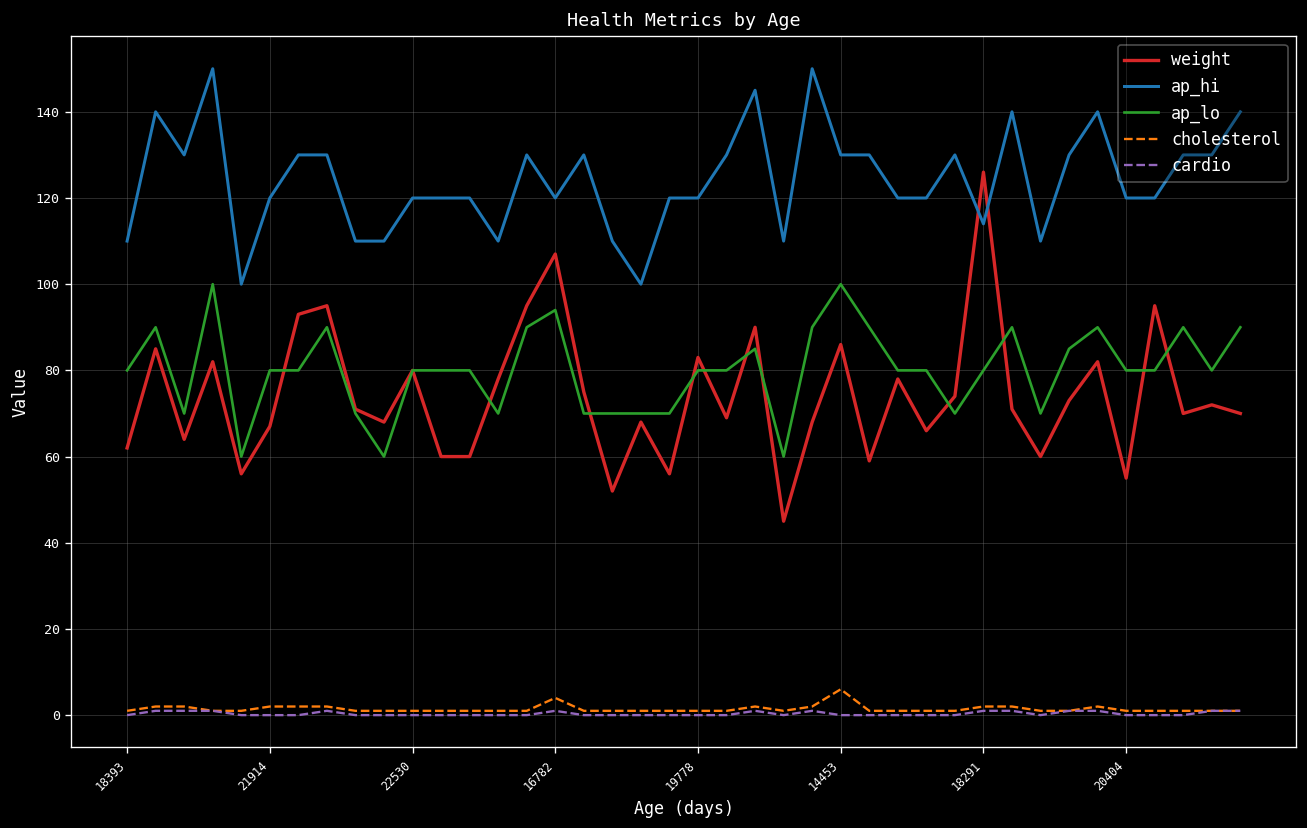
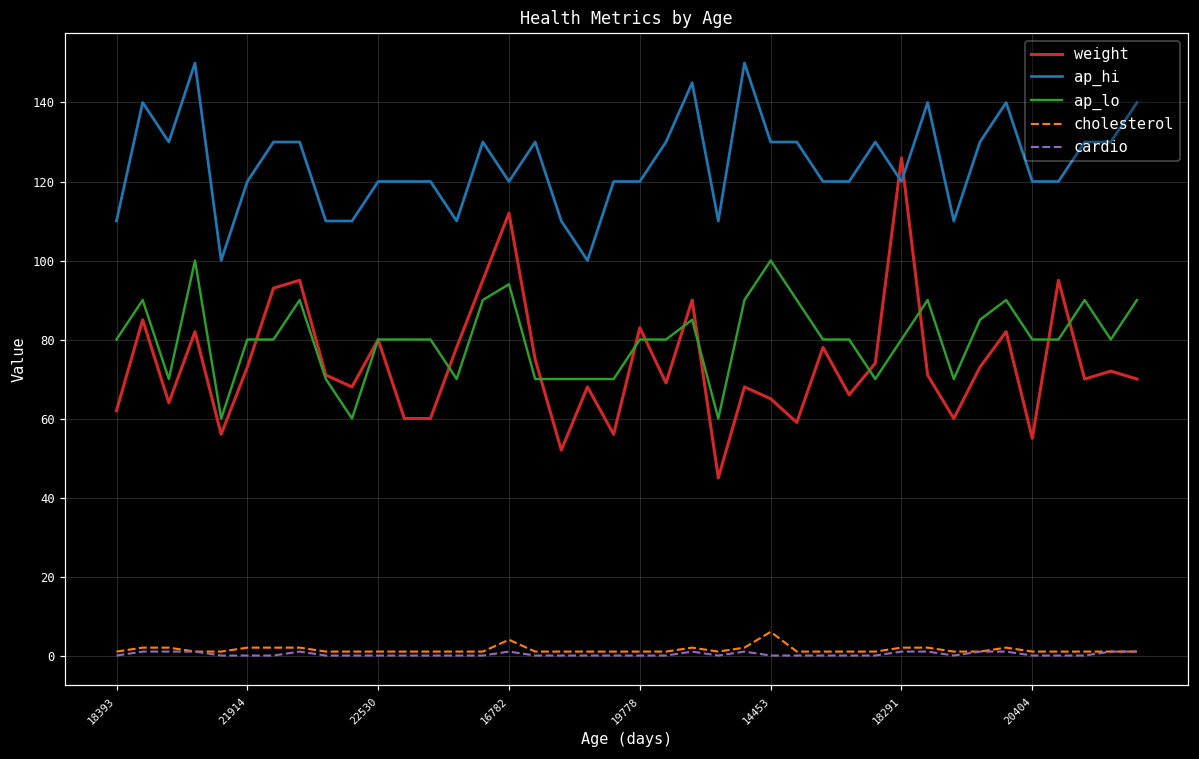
weight, 21914: 67 -> 73
weight, 16782: 107 -> 112
weight, 14453: 86 -> 65
ap_hi, 18291: 114 -> 120
